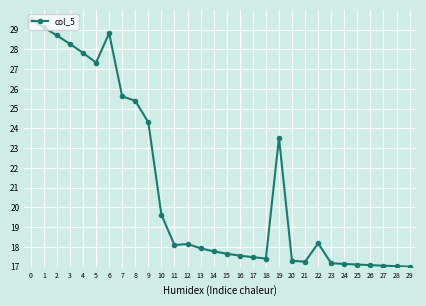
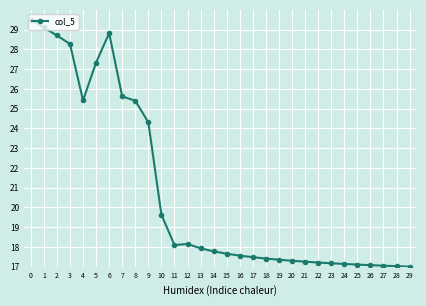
4: 27.8 -> 25.4
19: 23.5 -> 17.4
22: 18.2 -> 17.2
